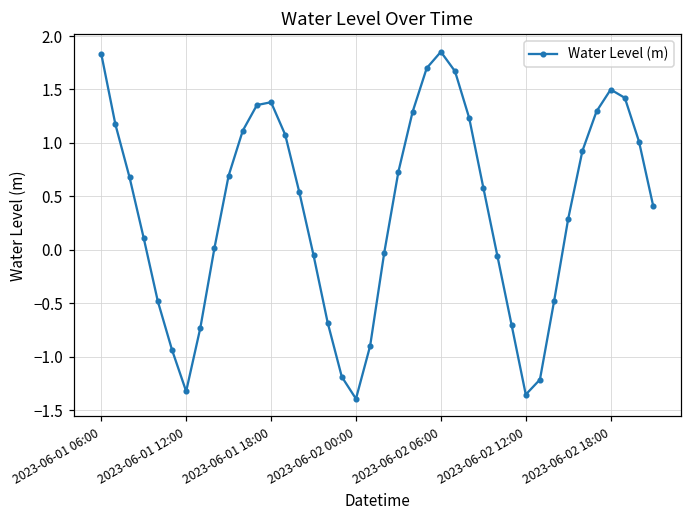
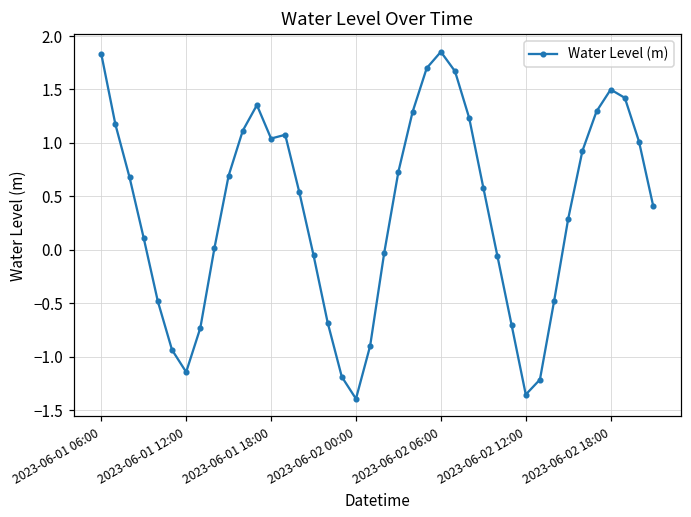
2023-06-01 12:00: -1.3 -> -1.1
2023-06-01 18:00: 1.4 -> 1.0
